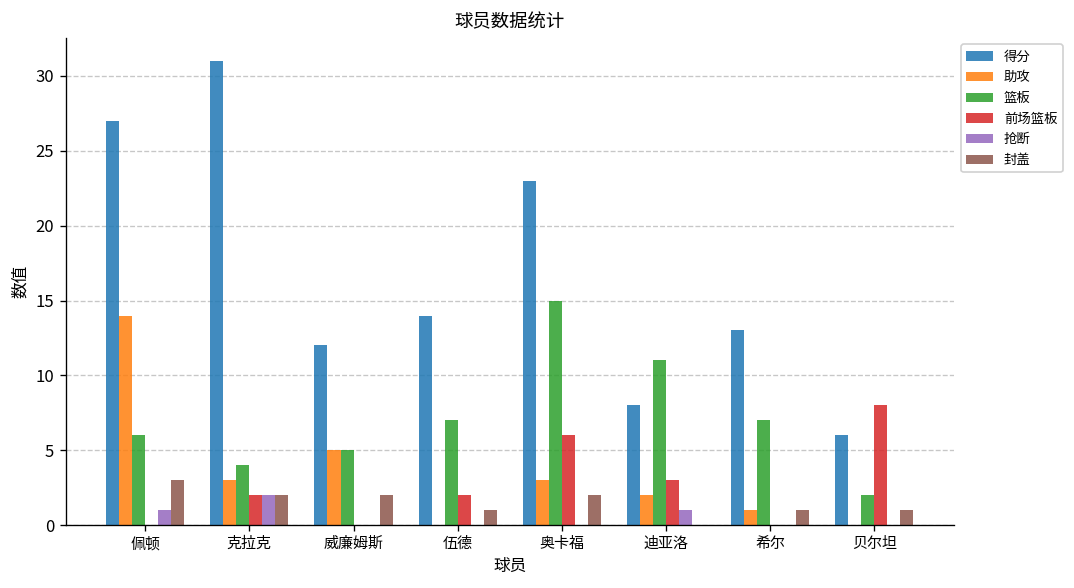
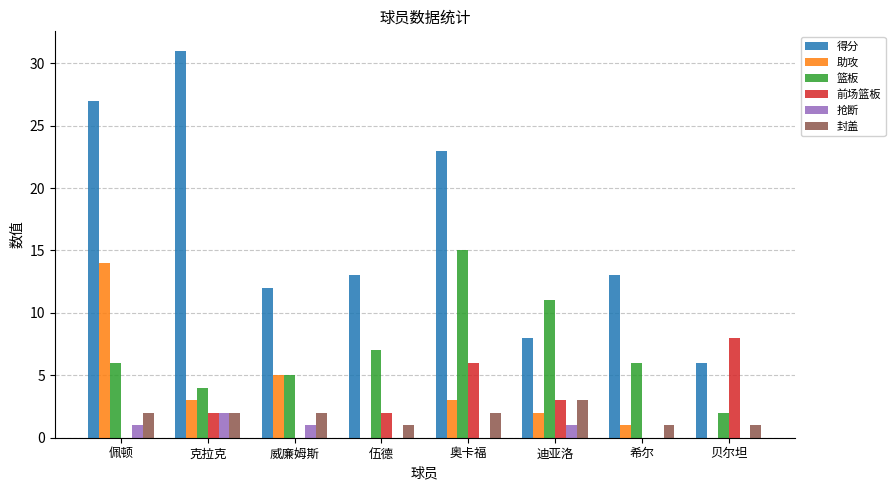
封盖, 佩顿: 3 -> 2
抢断, 威廉姆斯: 0 -> 1
得分, 伍德: 14 -> 13
封盖, 迪亚洛: 0 -> 3
篮板, 希尔: 7 -> 6
